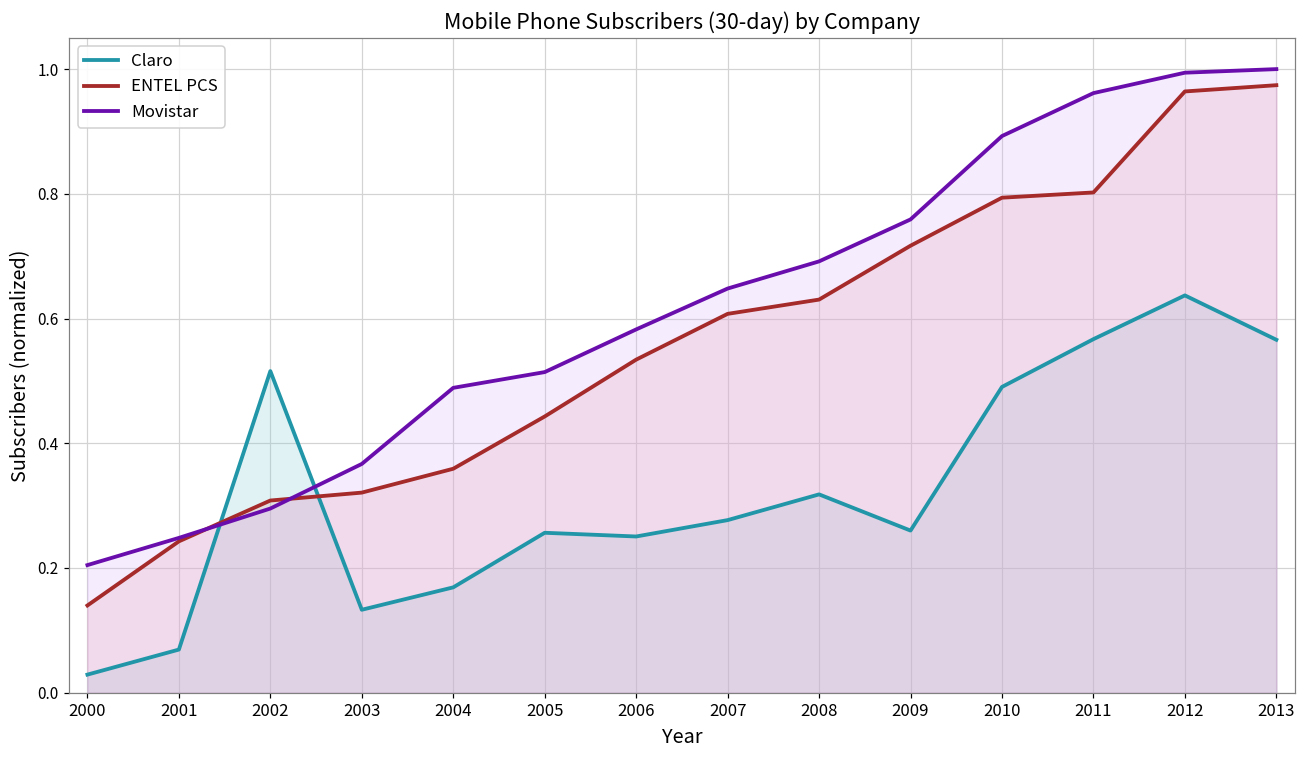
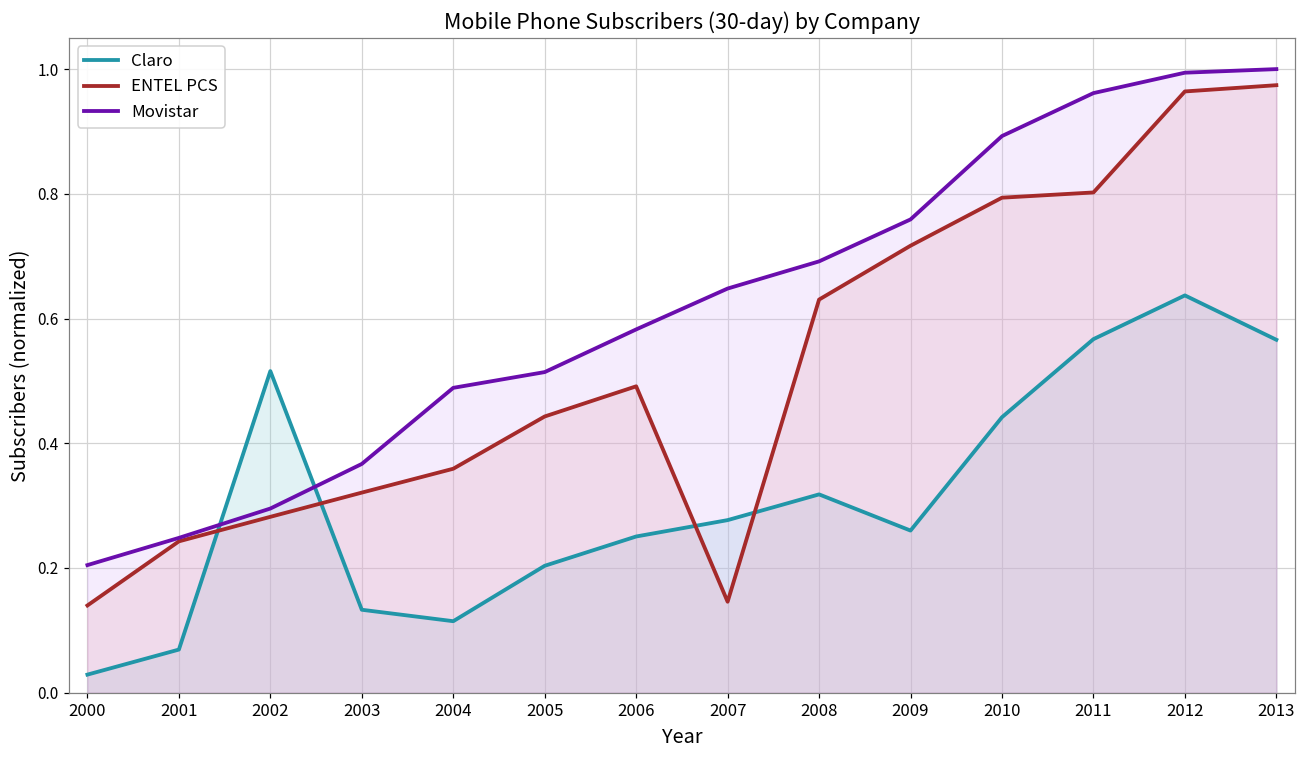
ENTEL PCS, 2002: 0.31 -> 0.28
Claro, 2004: 0.17 -> 0.11
Claro, 2005: 0.26 -> 0.20
ENTEL PCS, 2006: 0.53 -> 0.49
ENTEL PCS, 2007: 0.61 -> 0.15
Claro, 2010: 0.49 -> 0.44
